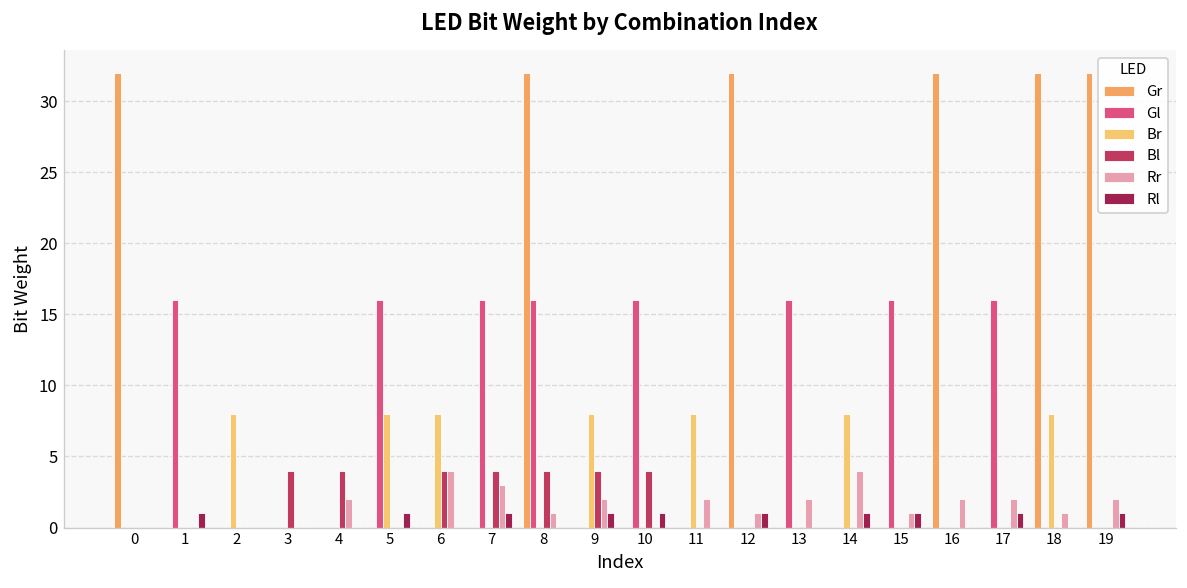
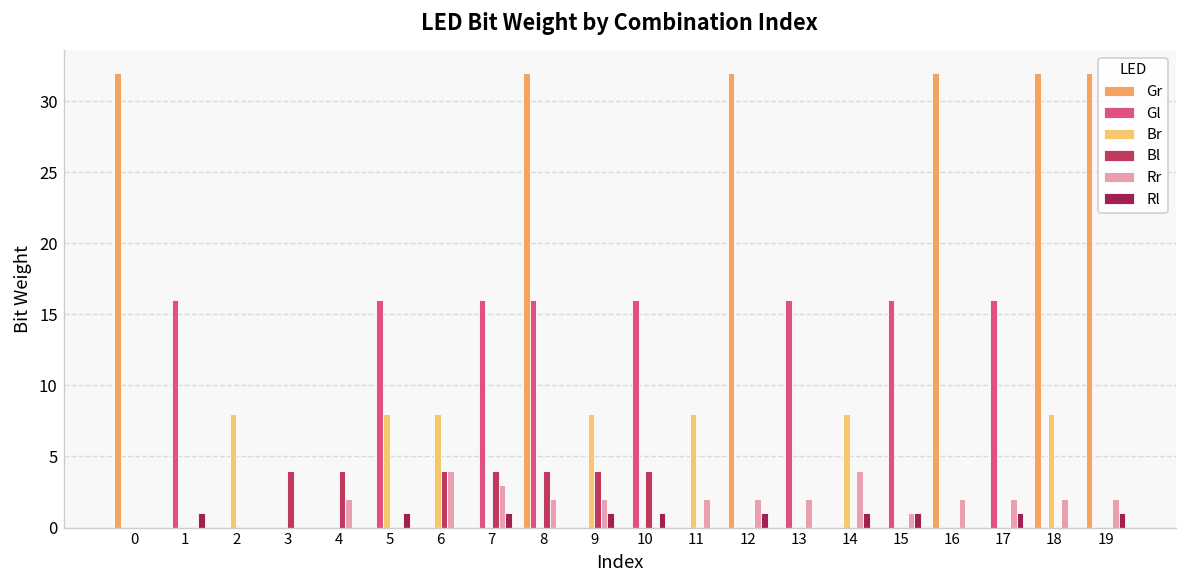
Rr, 8: 1 -> 2
Rr, 12: 1 -> 2
Rr, 18: 1 -> 2
